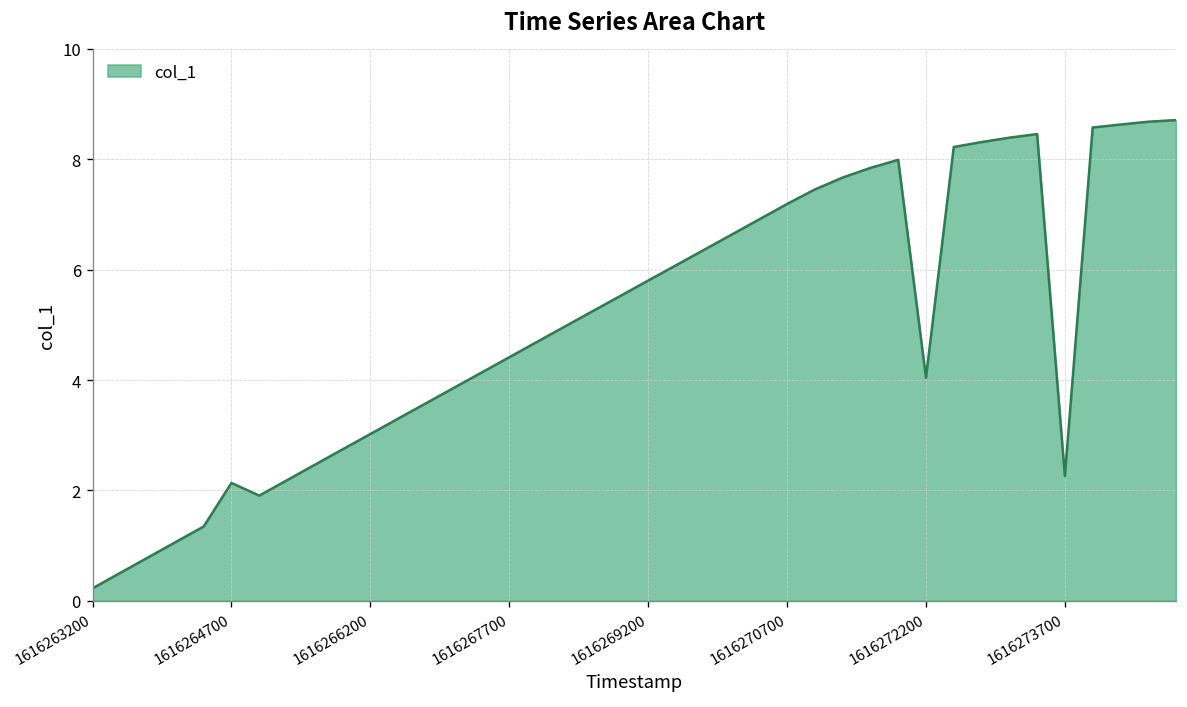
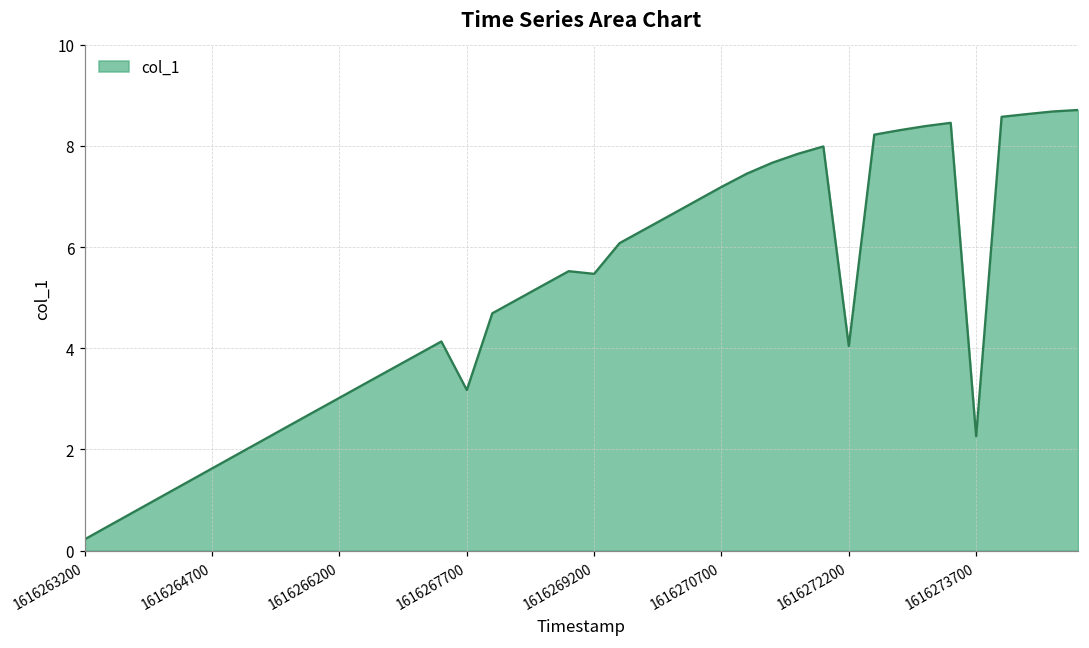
1616264700: 2.1 -> 1.6
1616267700: 4.4 -> 3.2
1616269200: 5.8 -> 5.5
